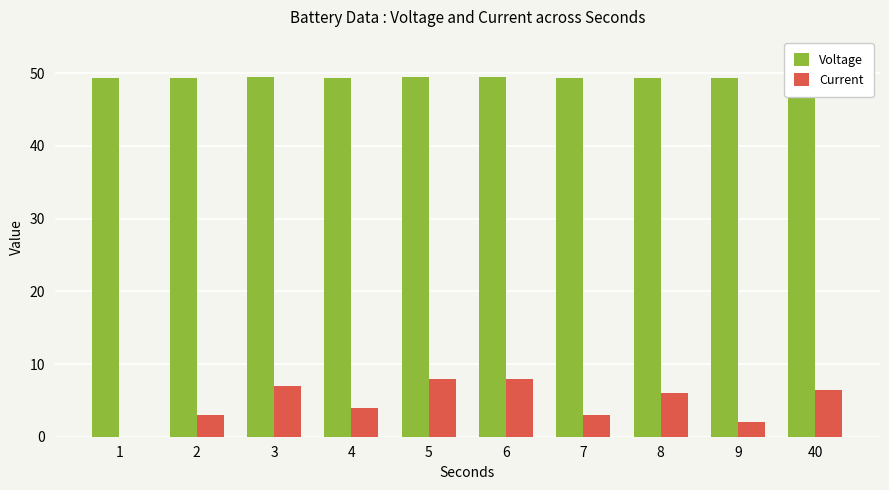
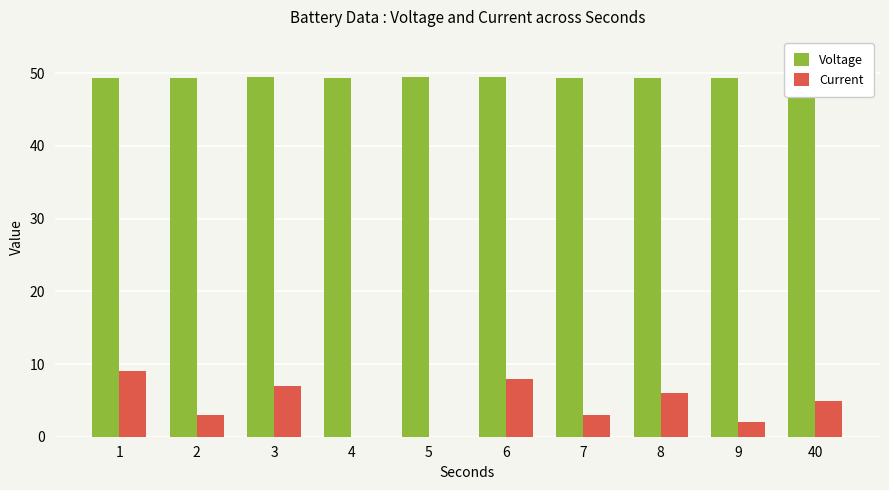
Current, 1: 0 -> 9
Current, 4: 4 -> 0
Current, 5: 8 -> 0
Current, 40: 6 -> 5
